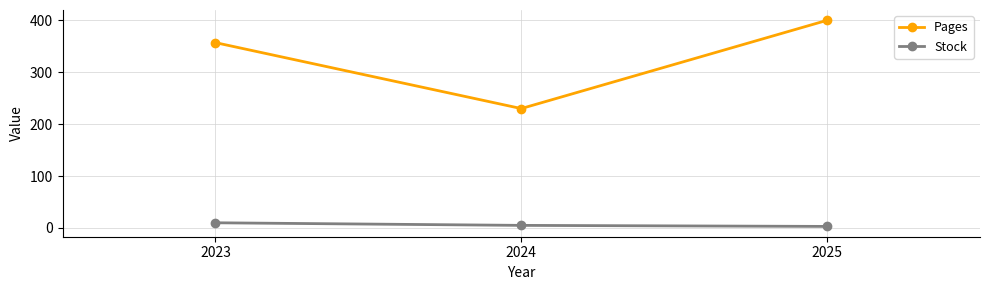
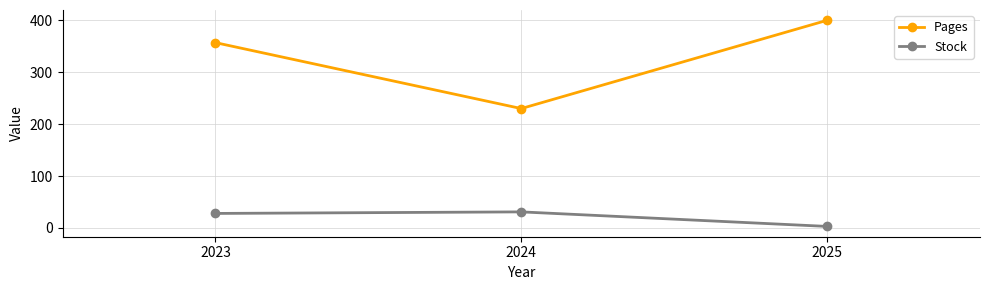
Stock, 2023: 10 -> 30
Stock, 2024: 10 -> 30
